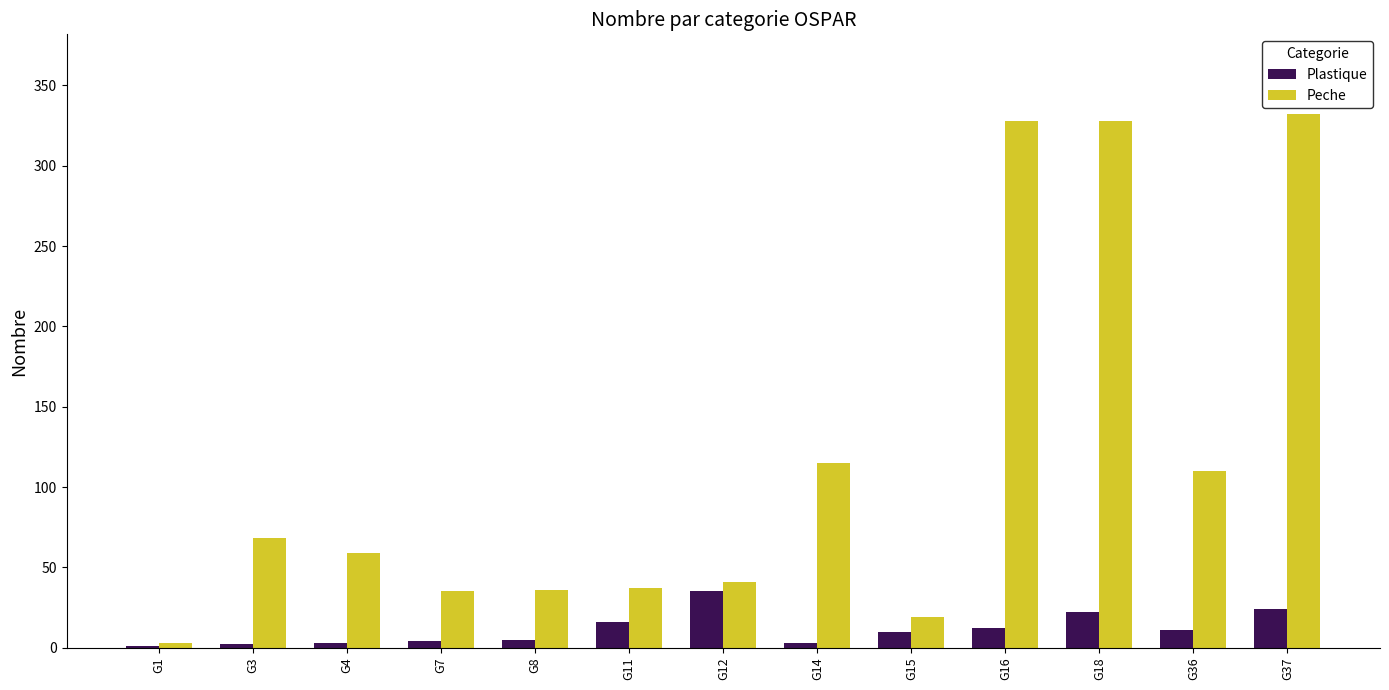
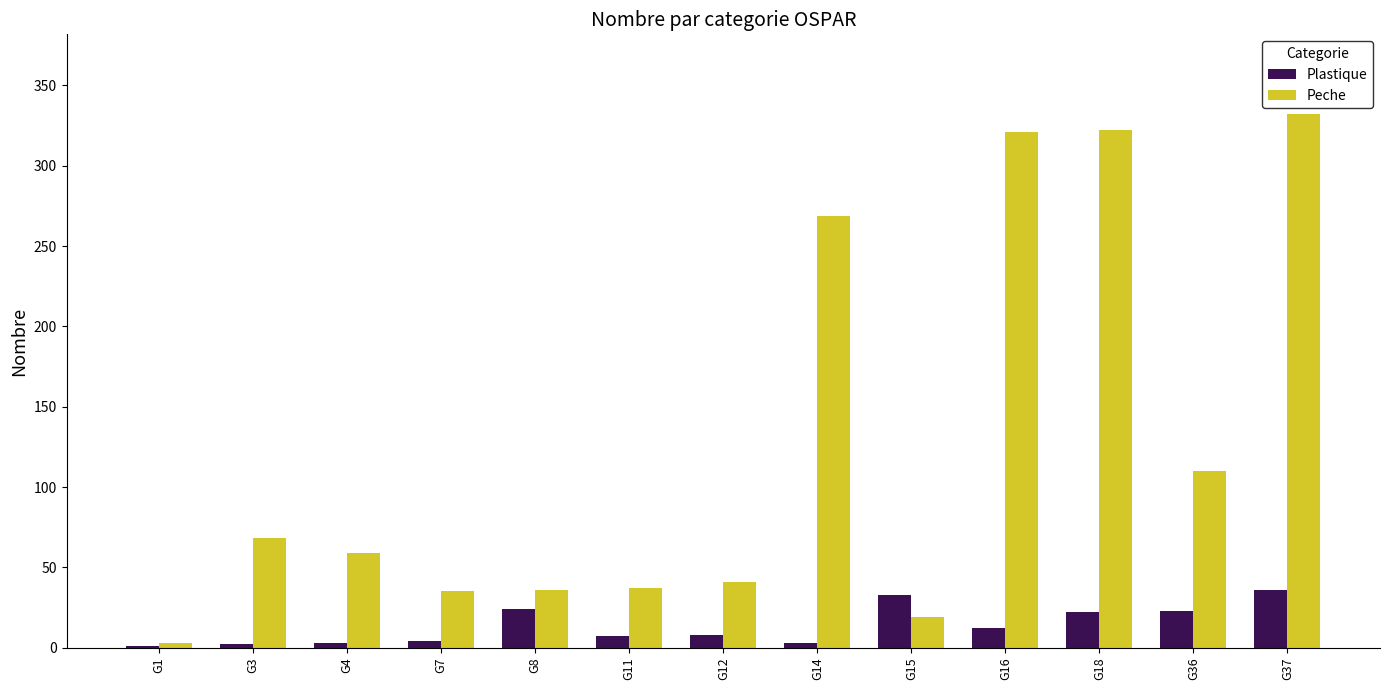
Plastique, G8: 5 -> 24
Plastique, G11: 16 -> 7
Plastique, G12: 35 -> 8
Peche, G14: 115 -> 269
Plastique, G15: 10 -> 33
Peche, G16: 328 -> 321
Peche, G18: 328 -> 322
Plastique, G36: 11 -> 23
Plastique, G37: 24 -> 36
